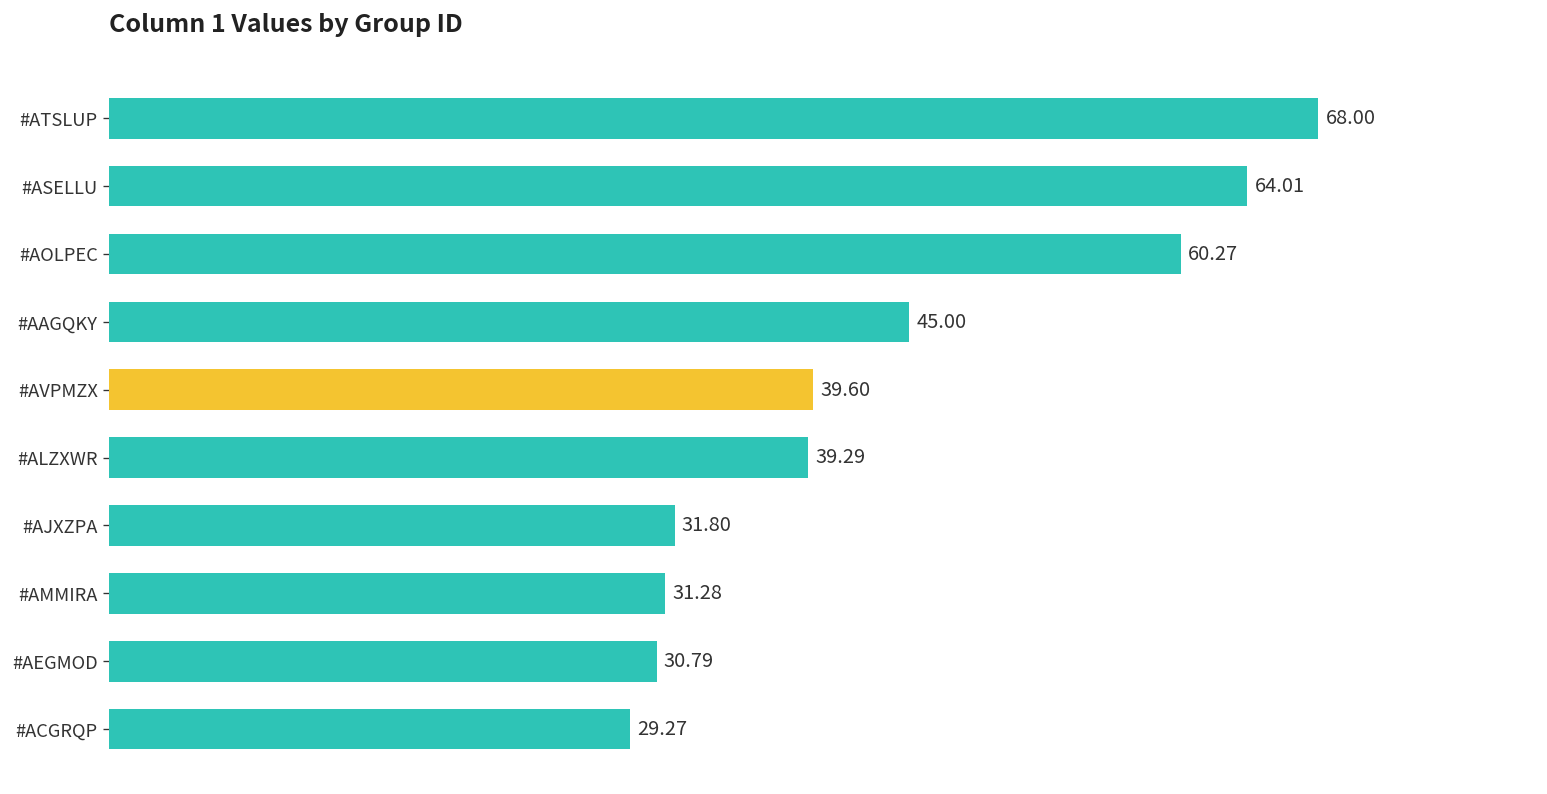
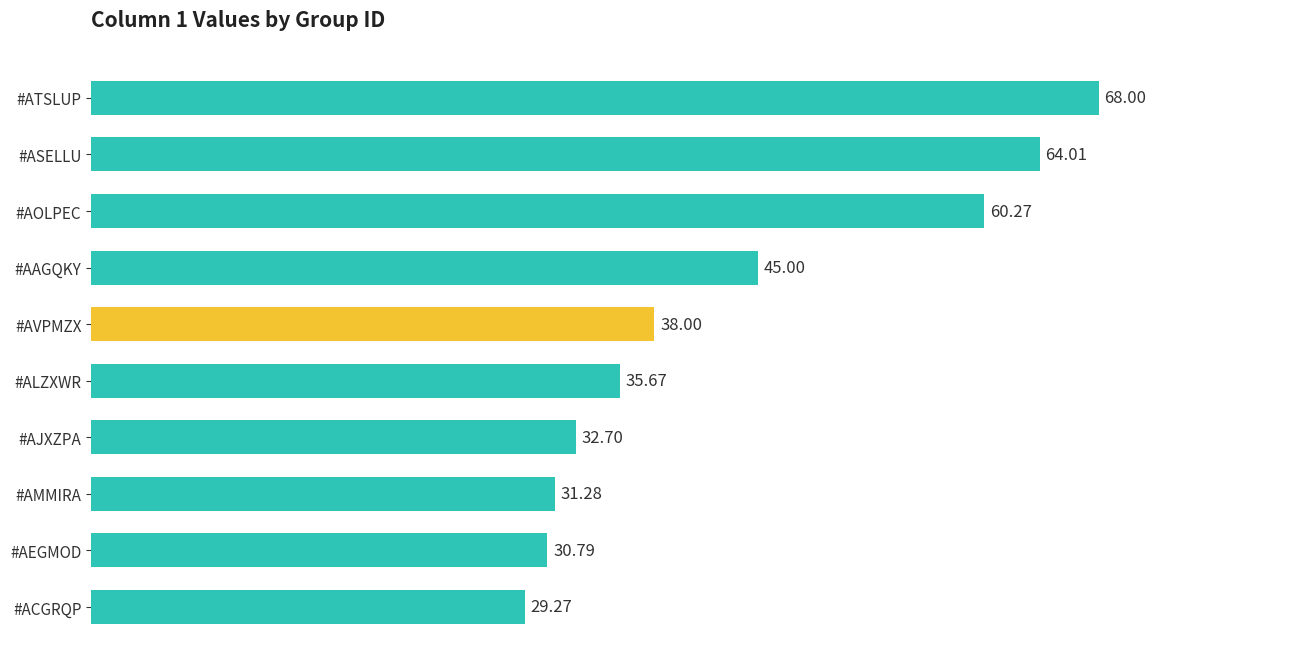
#AVPMZX: 39.60 -> 38.00
#ALZXWR: 39.29 -> 35.67
#AJXZPA: 31.80 -> 32.70
